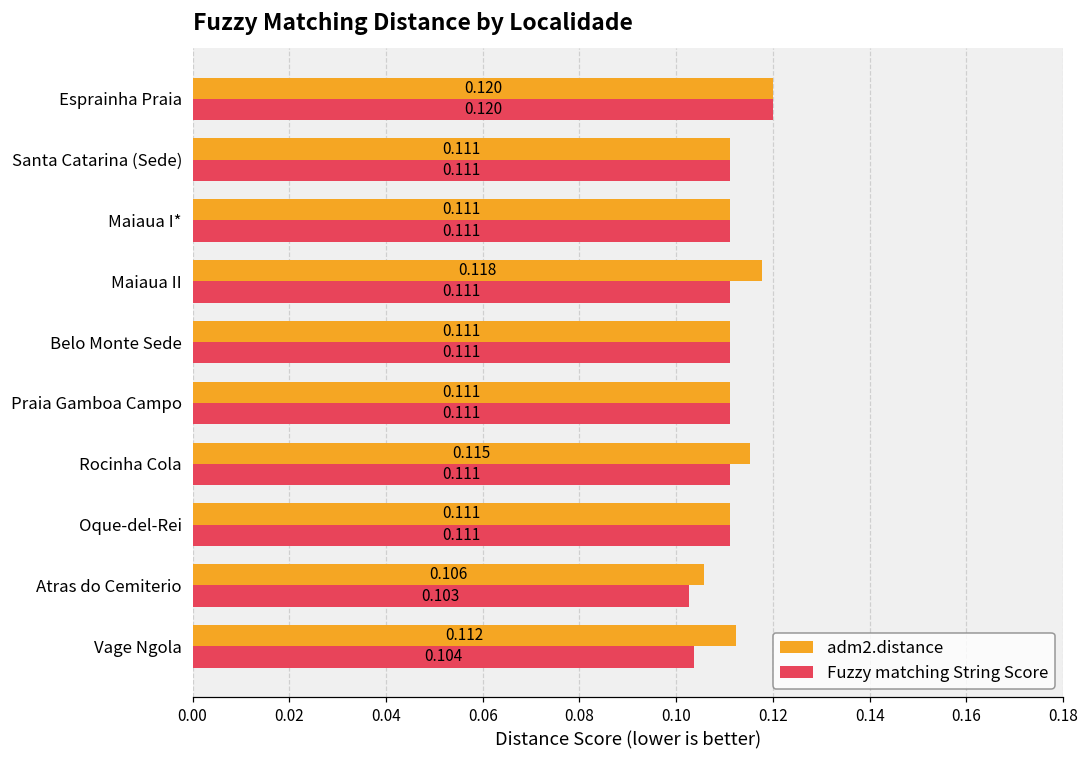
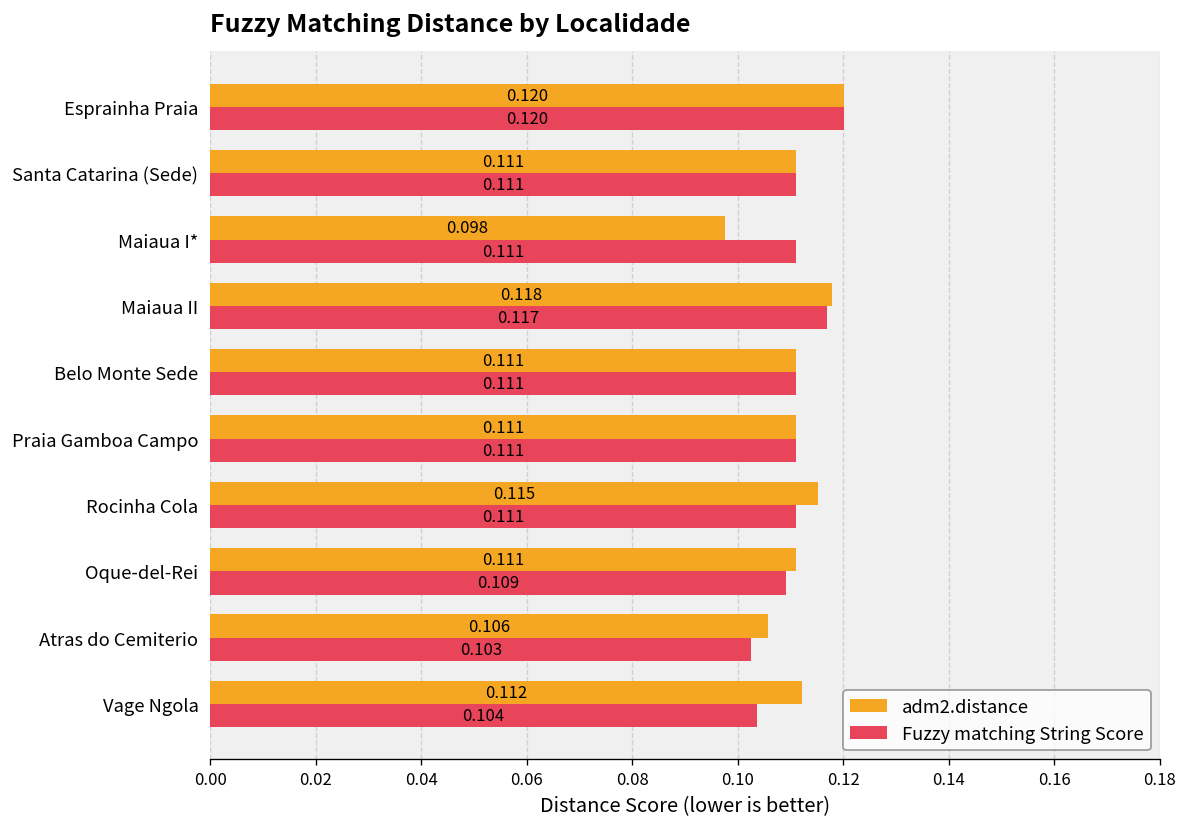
adm2.distance, Maiaua I*: 0.111 -> 0.098
Fuzzy matching String Score, Maiaua II: 0.111 -> 0.117
Fuzzy matching String Score, Oque-del-Rei: 0.111 -> 0.109
